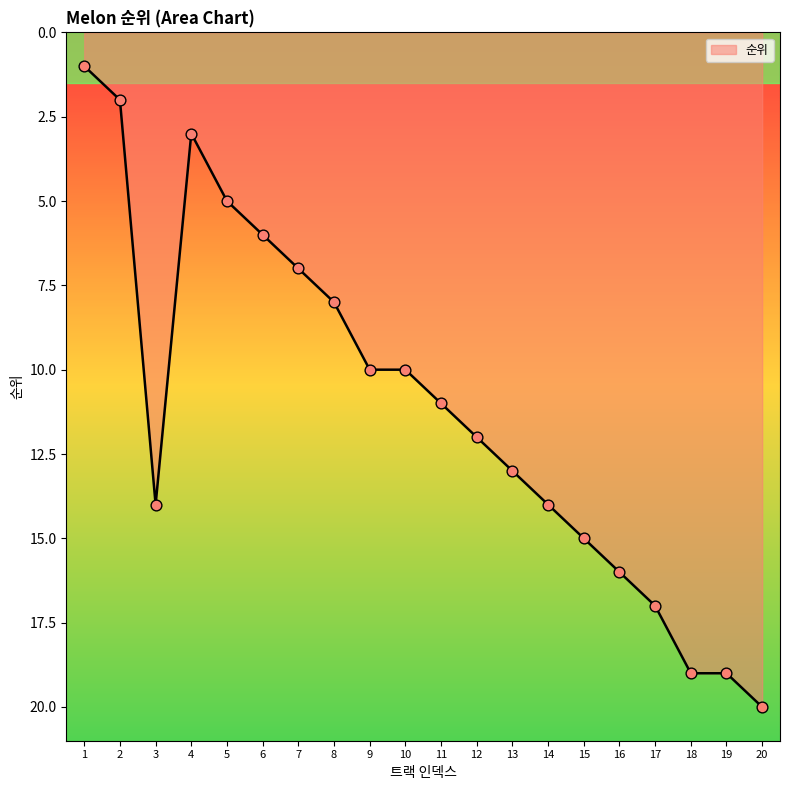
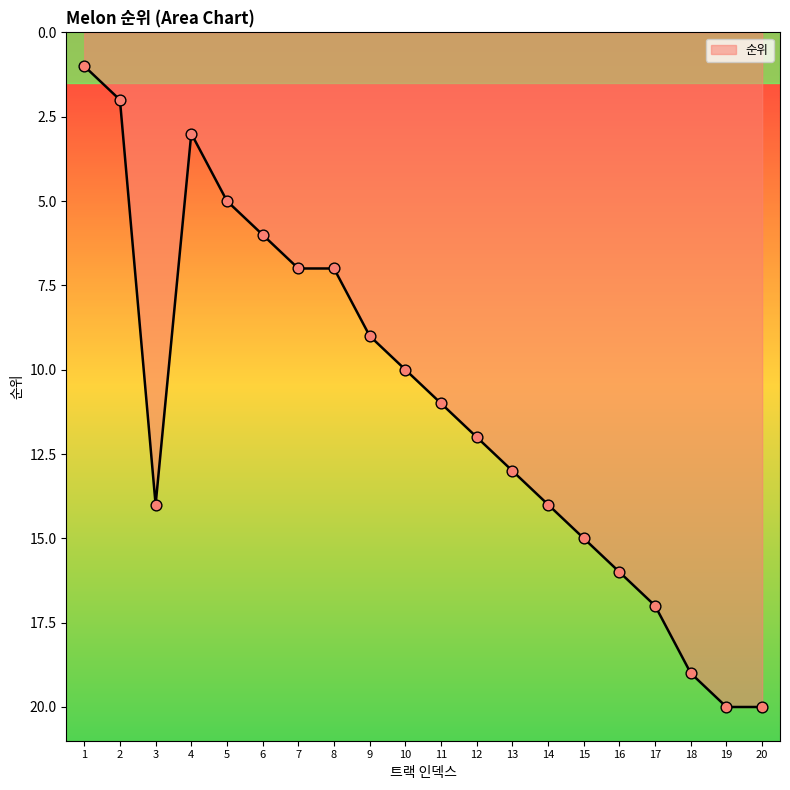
8: 8 -> 7
9: 10 -> 9
19: 19 -> 20
